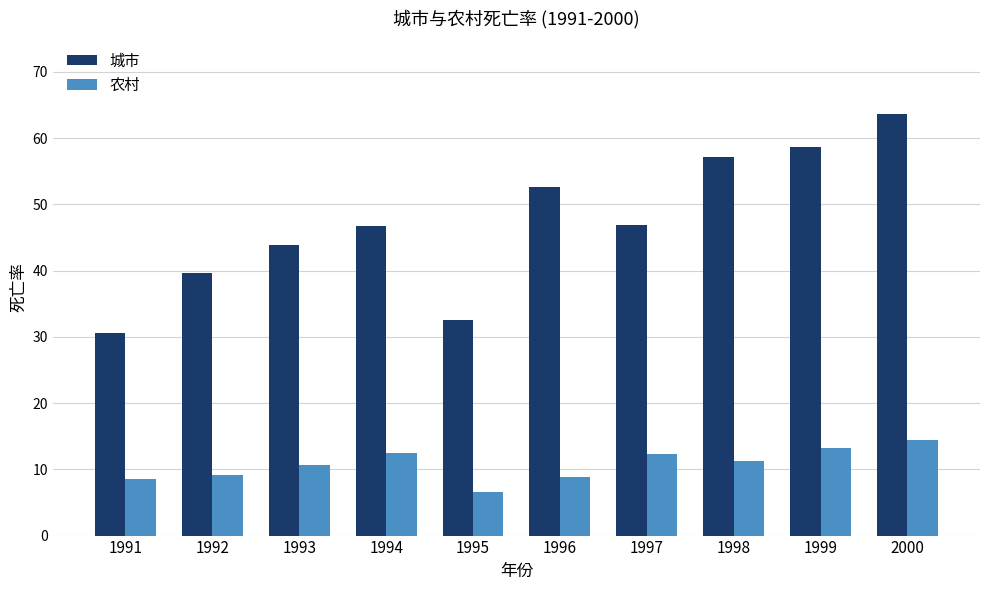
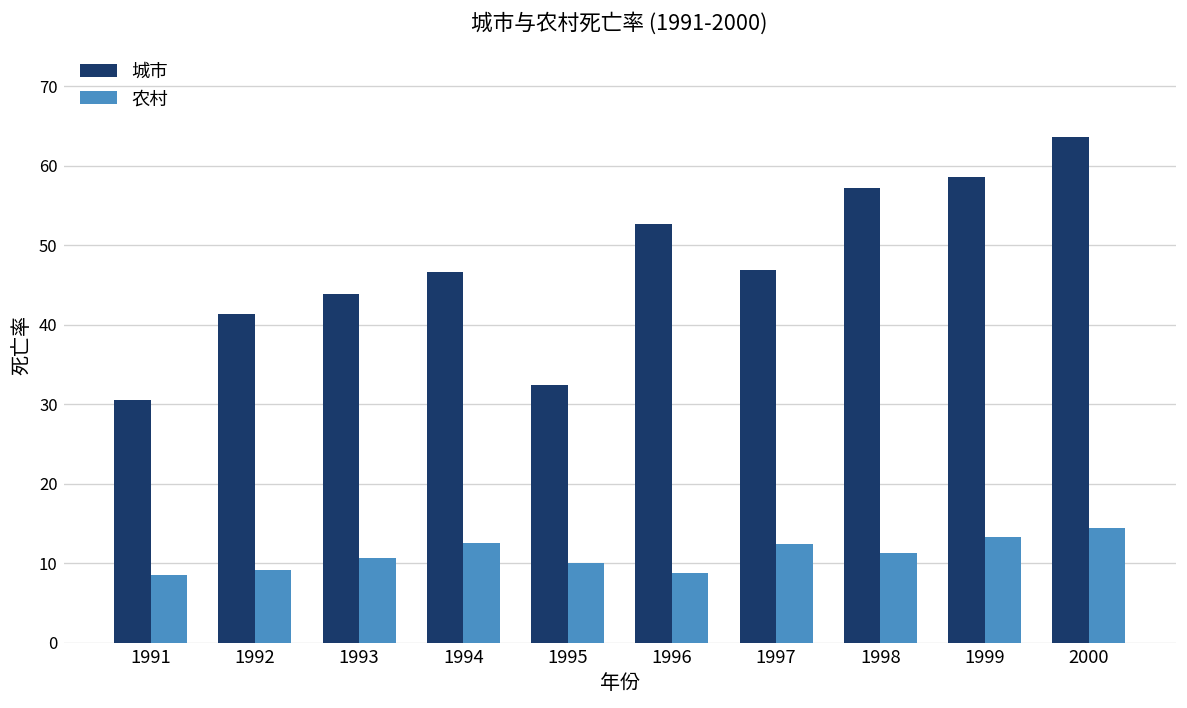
城市, 1992: 40 -> 41
农村, 1995: 7 -> 10
